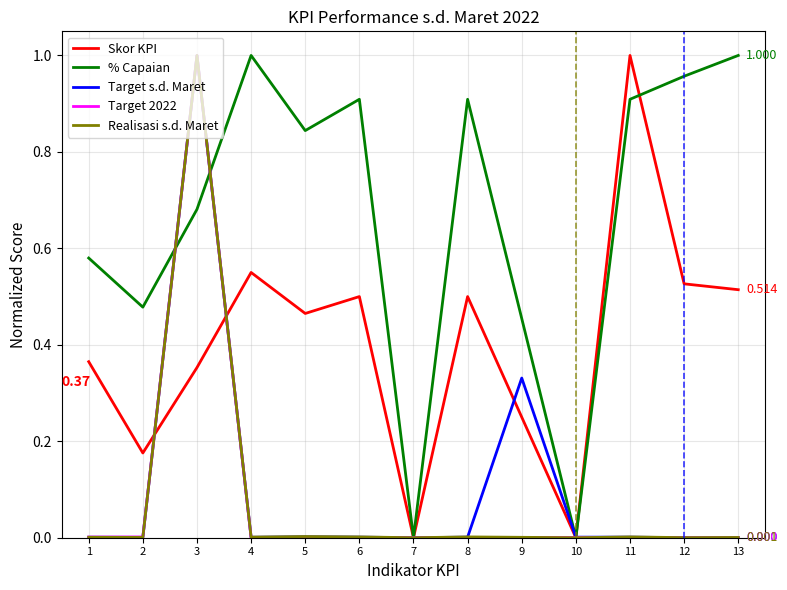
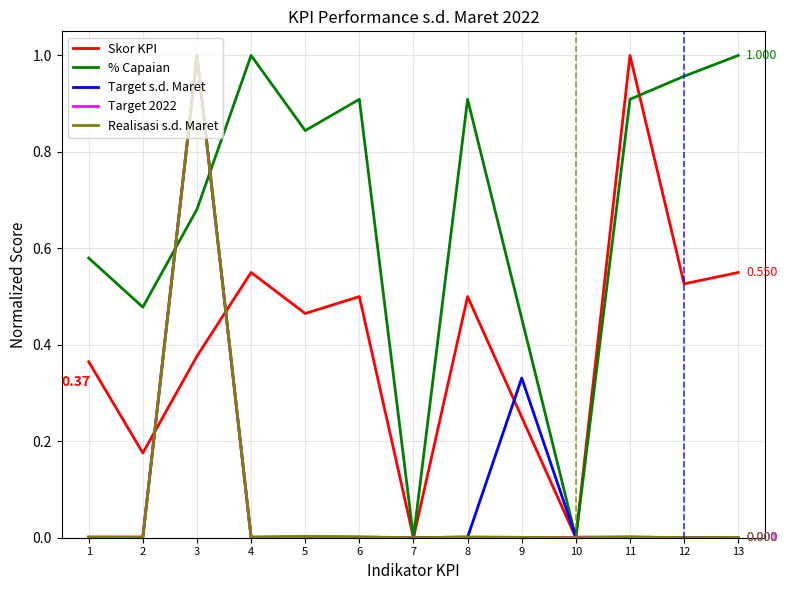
Skor KPI, 3: 0.35 -> 0.38
Skor KPI, 13: 0.514 -> 0.550
